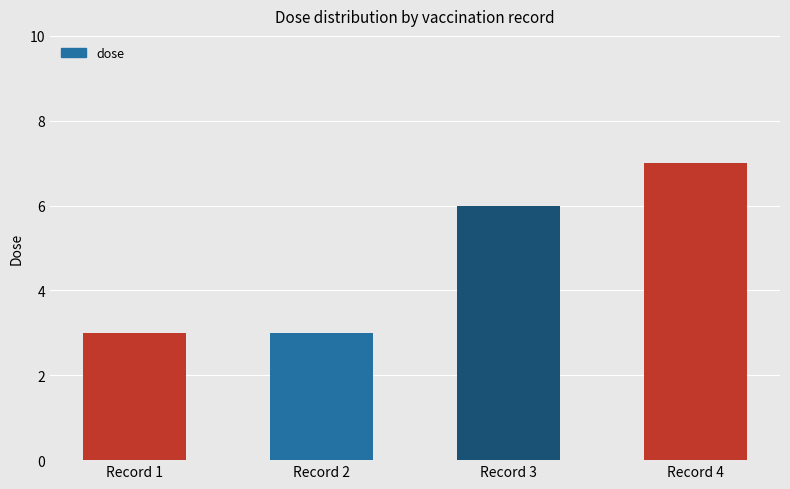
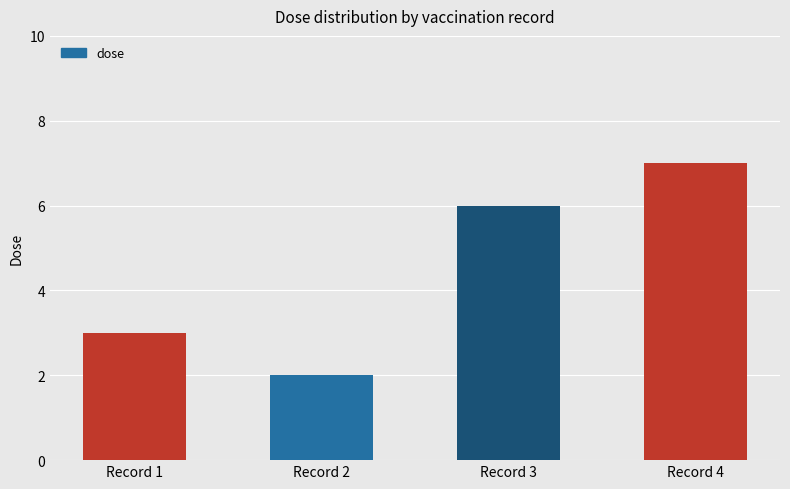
Record 2: 3 -> 2
